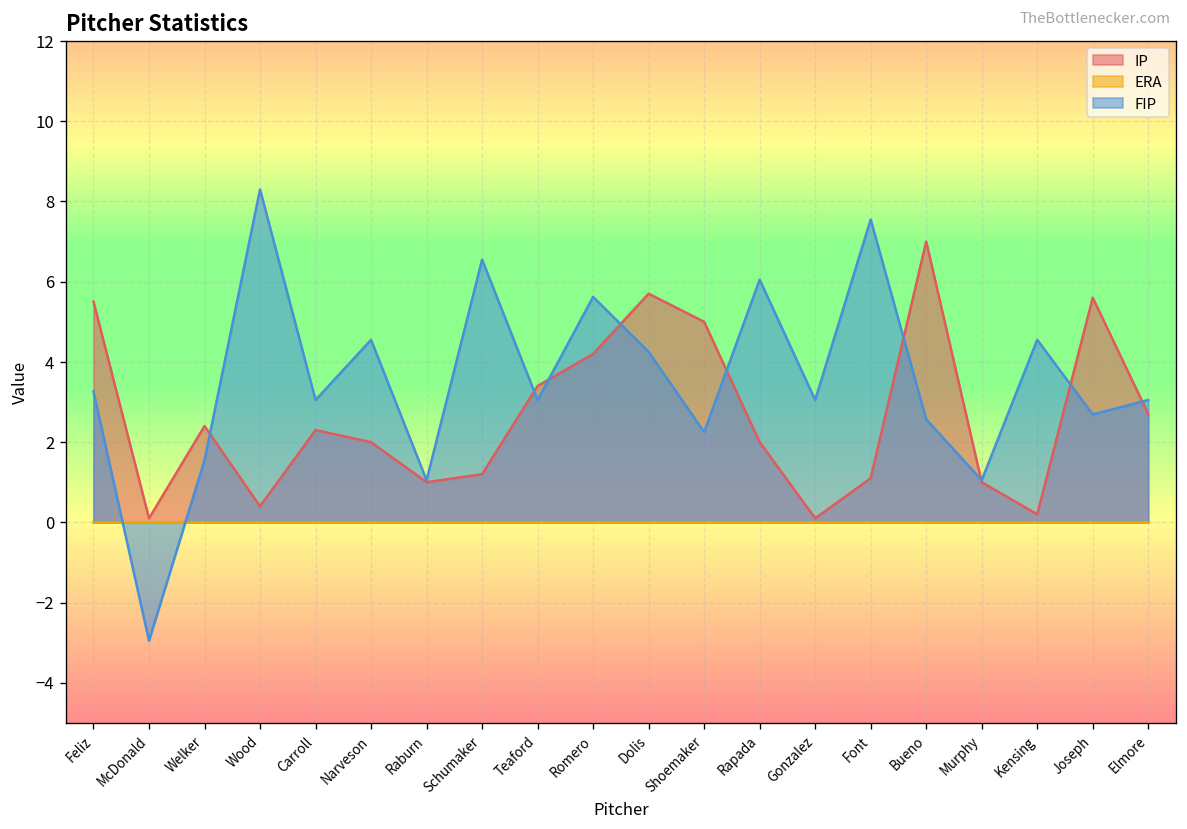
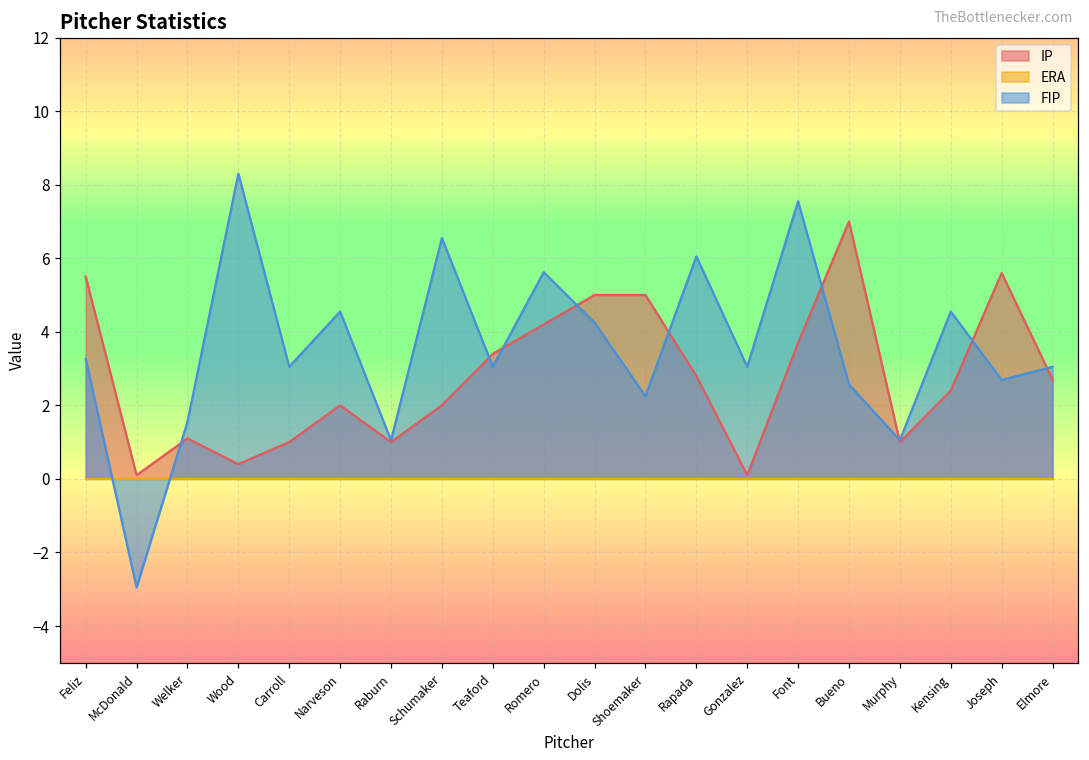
IP, Welker: 2.4 -> 1.1
IP, Carroll: 2.3 -> 1.0
IP, Schumaker: 1.2 -> 2.0
IP, Dolis: 5.7 -> 5.0
IP, Rapada: 2.0 -> 2.8
IP, Font: 1.1 -> 3.7
IP, Kensing: 0.2 -> 2.4
